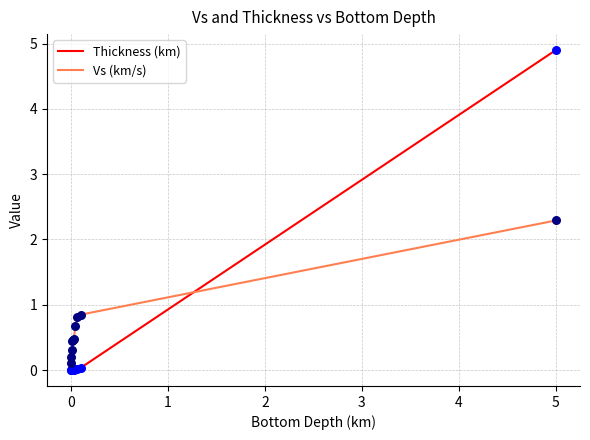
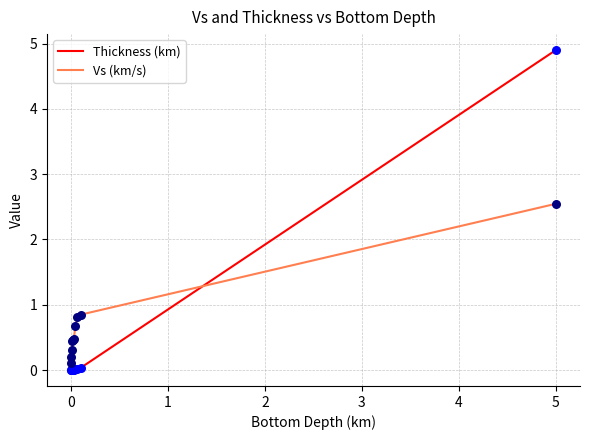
Vs (km/s), 5: 2.3 -> 2.5
